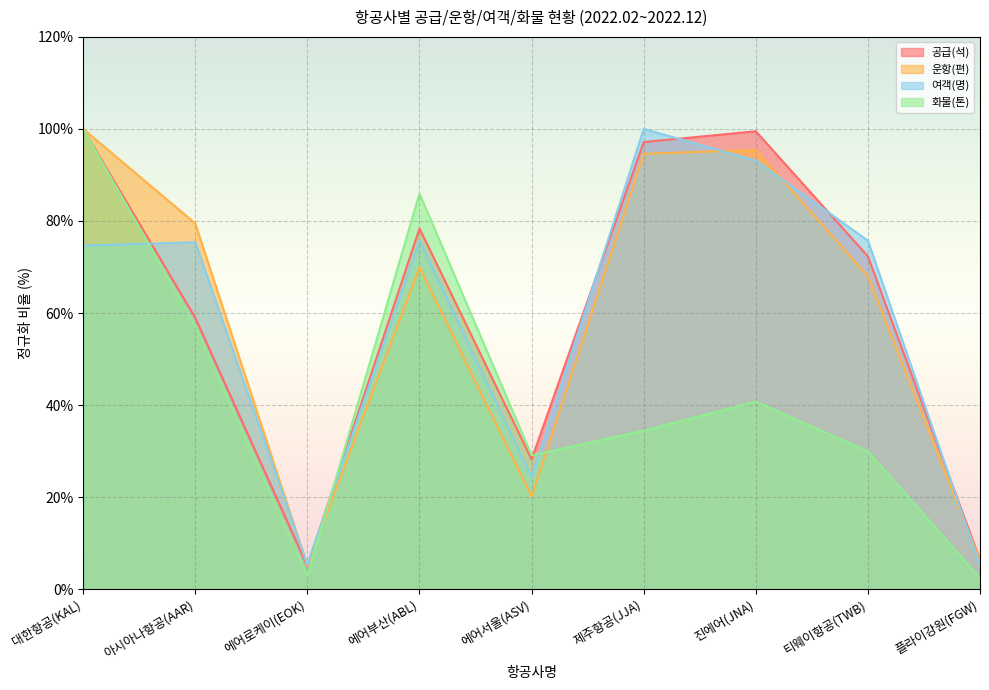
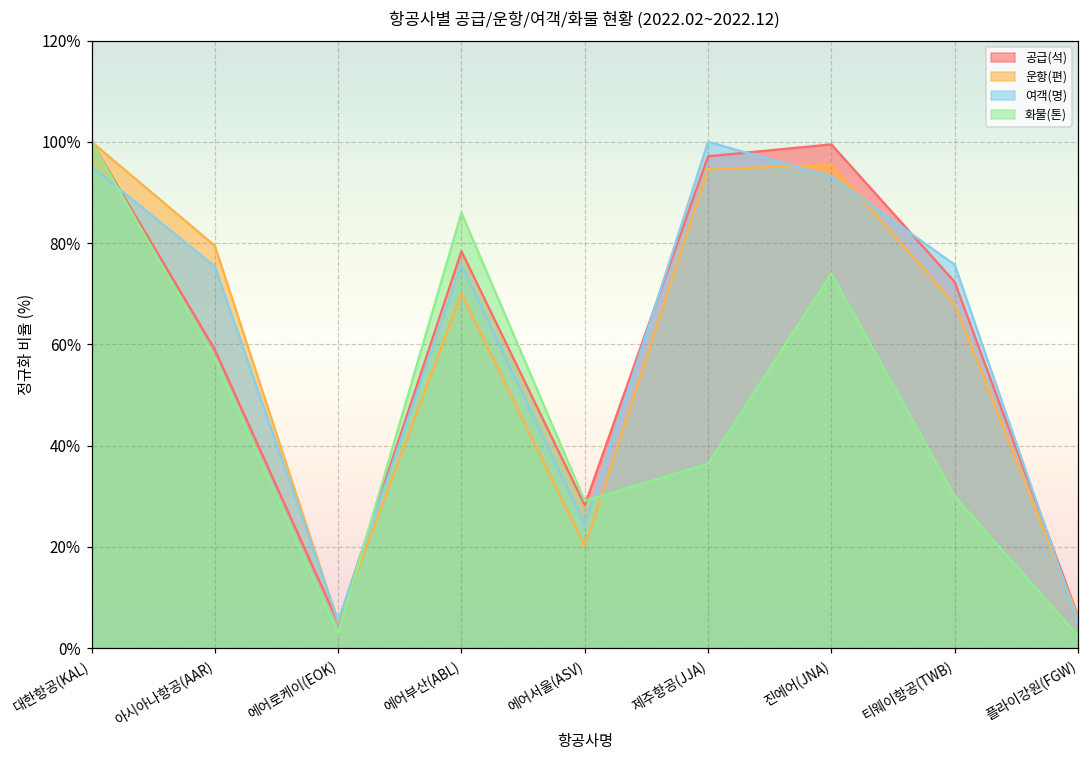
여객(명), 대한항공(KAL): 75% -> 95%
화물(톤), 제주항공(JJA): 34% -> 36%
화물(톤), 진에어(JNA): 41% -> 74%
